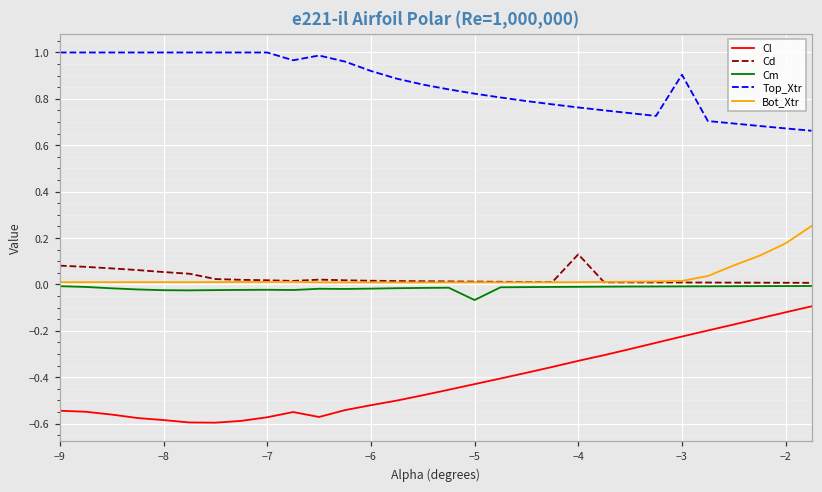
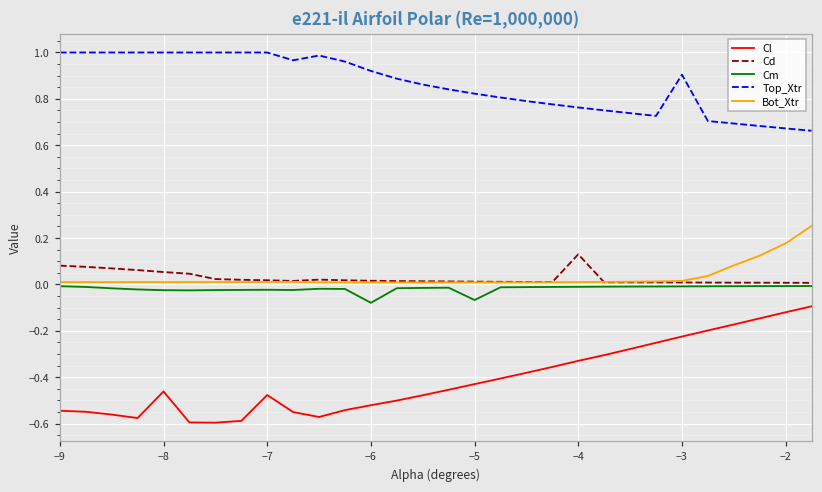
Cl, −8: -0.58 -> -0.46
Cl, −7: -0.57 -> -0.48
Cm, −6: -0.02 -> -0.08
